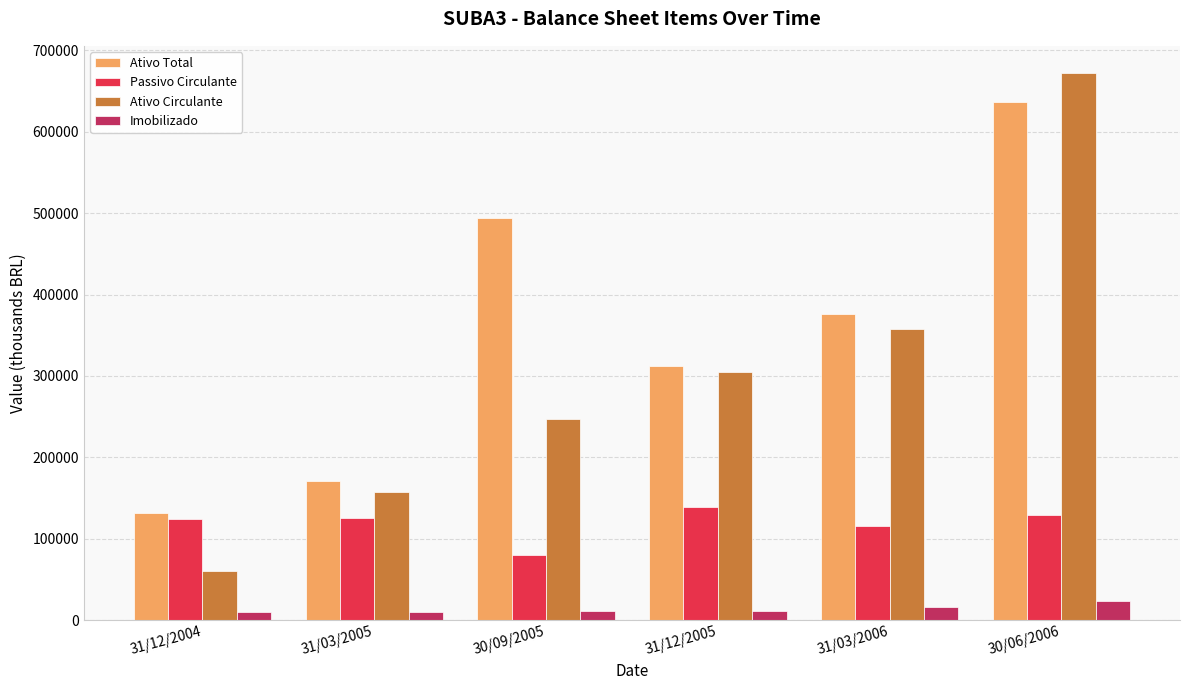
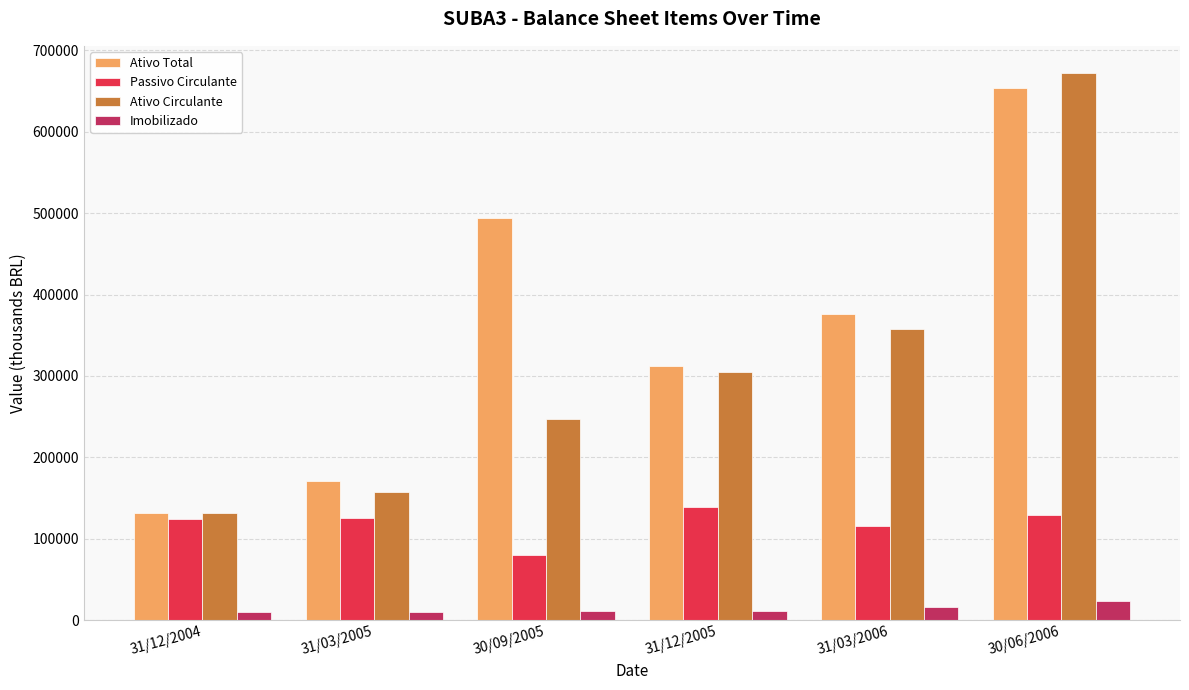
Ativo Circulante, 31/12/2004: 60000 -> 130000
Ativo Total, 30/06/2006: 640000 -> 650000
